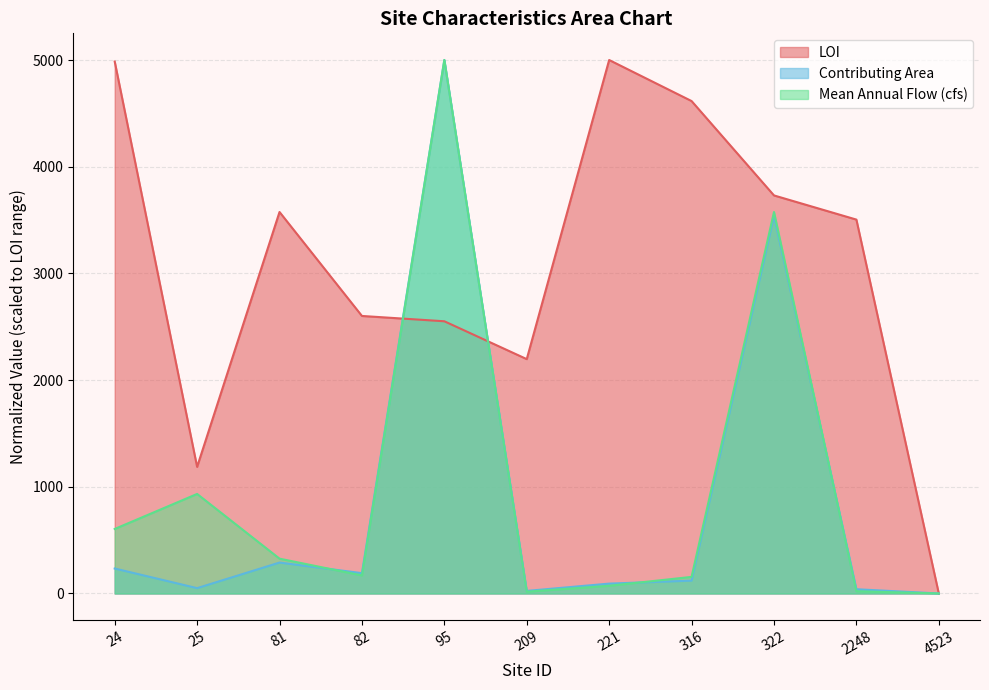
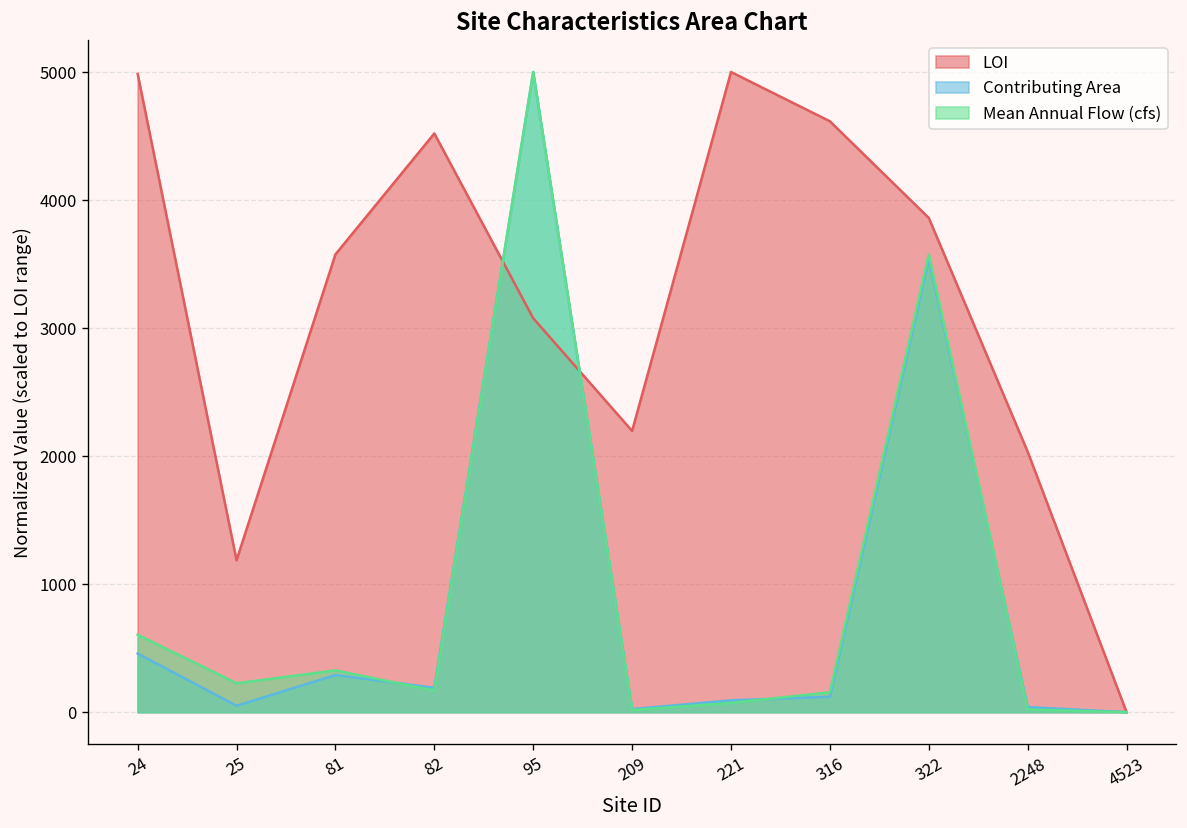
Contributing Area, 24: 230 -> 460
Mean Annual Flow (cfs), 25: 930 -> 230
LOI, 82: 2600 -> 4520
LOI, 95: 2550 -> 3080
LOI, 322: 3730 -> 3860
LOI, 2248: 3500 -> 2030
